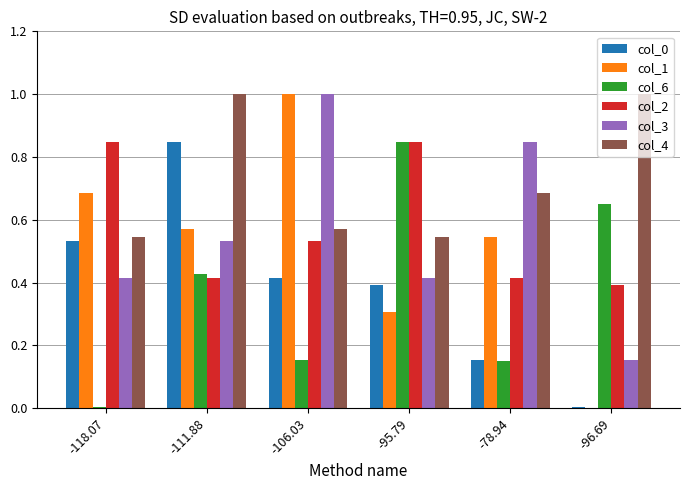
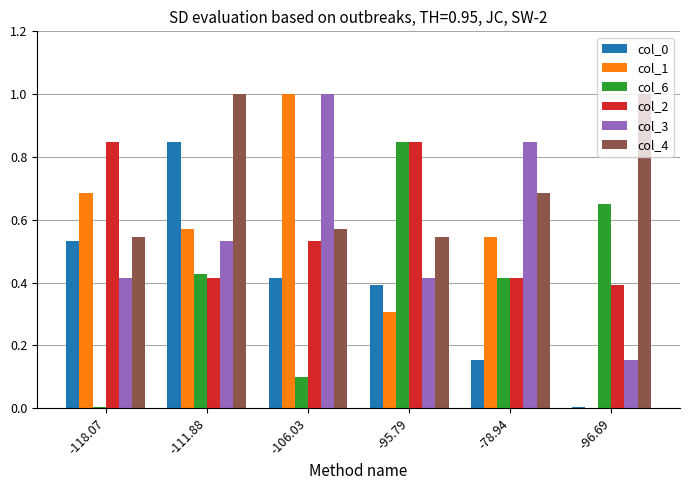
col_6, -106.03: 0.15 -> 0.10
col_6, -78.94: 0.15 -> 0.42
